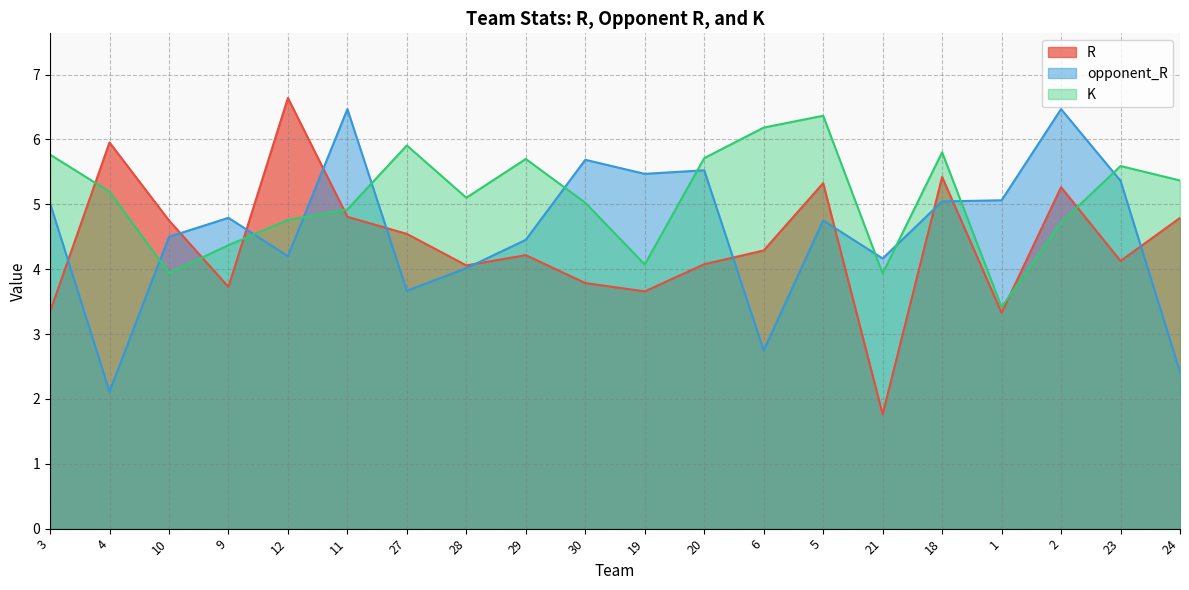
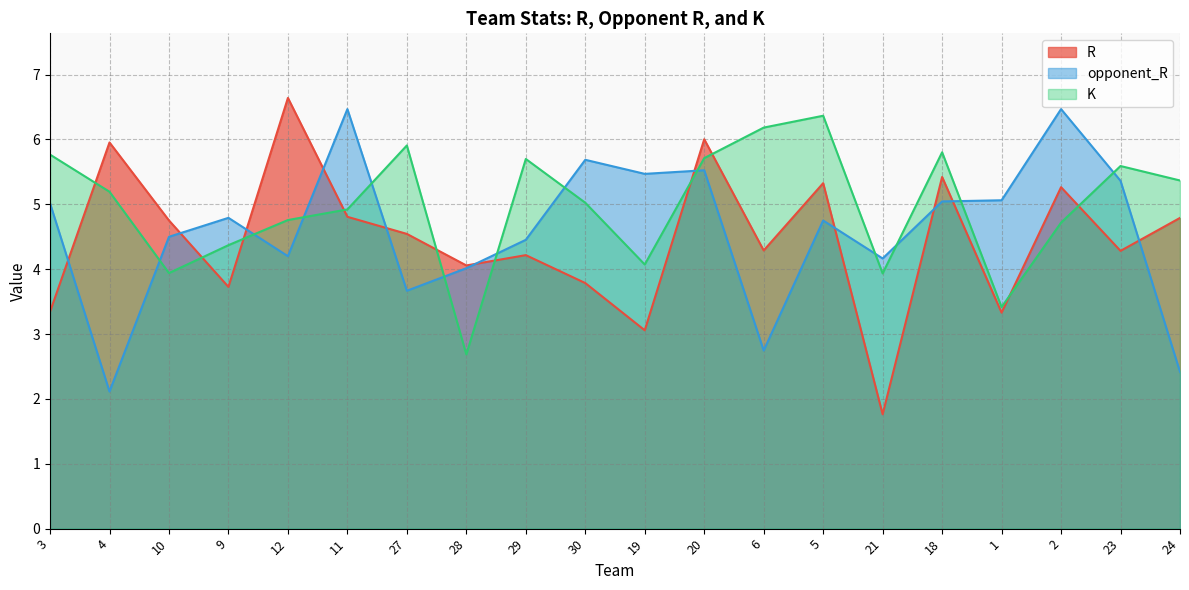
K, 28: 5.1 -> 2.7
R, 19: 3.7 -> 3.1
R, 20: 4.1 -> 6.0
R, 23: 4.1 -> 4.3
